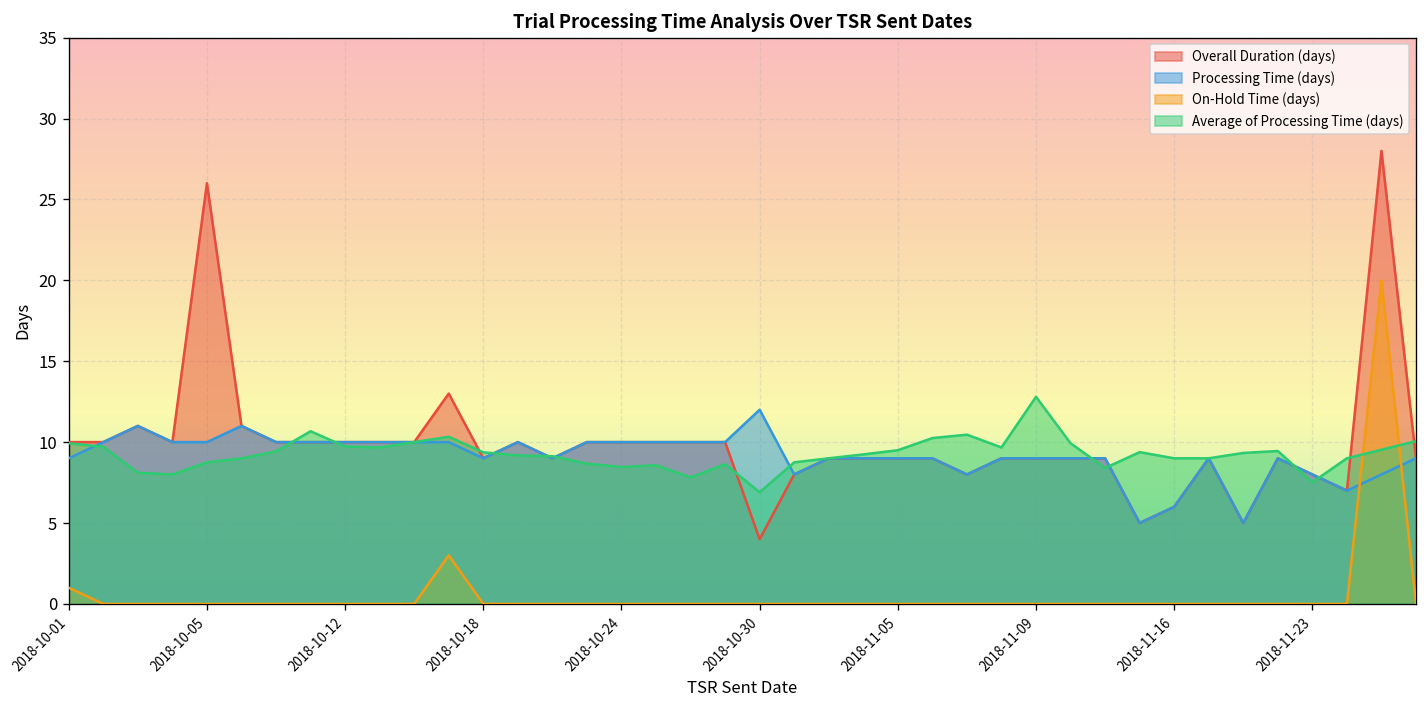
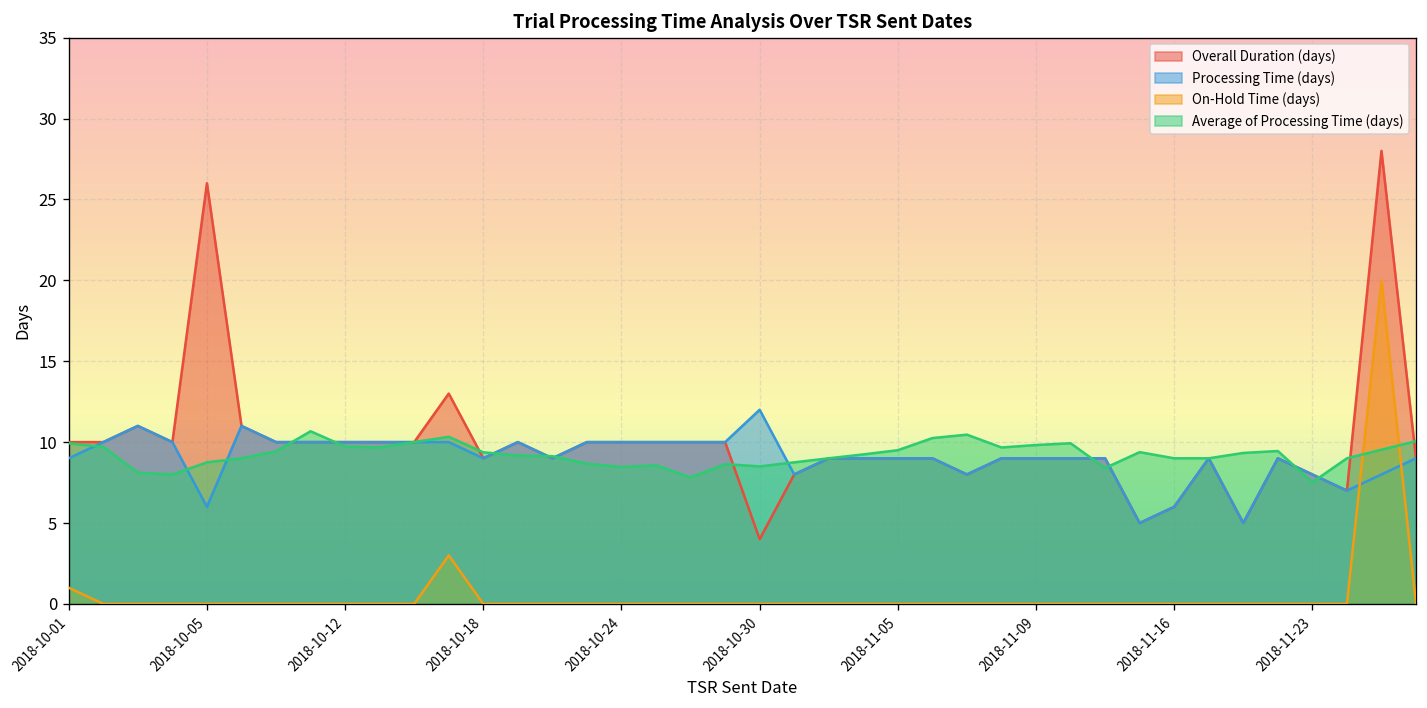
Processing Time (days), 2018-10-05: 10 -> 6
Average of Processing Time (days), 2018-10-30: 6.9 -> 8.5
Average of Processing Time (days), 2018-11-09: 12.8 -> 9.8
